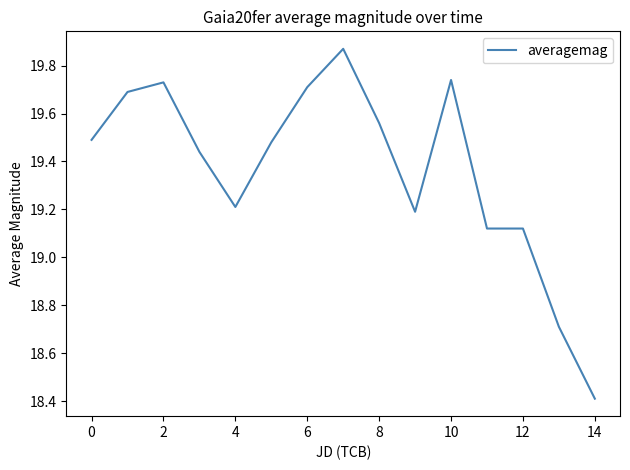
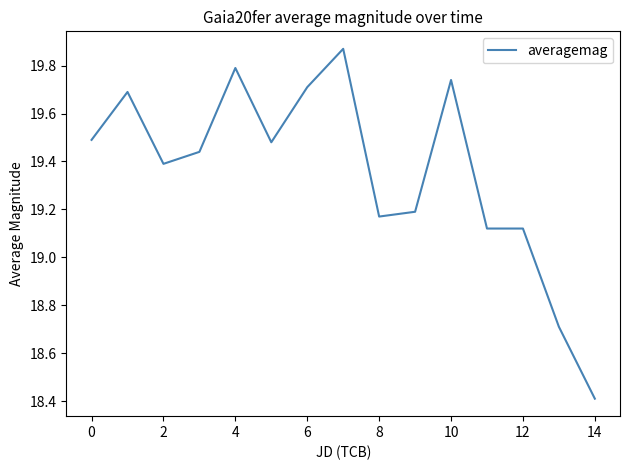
2: 19.73 -> 19.39
4: 19.21 -> 19.79
8: 19.56 -> 19.17
